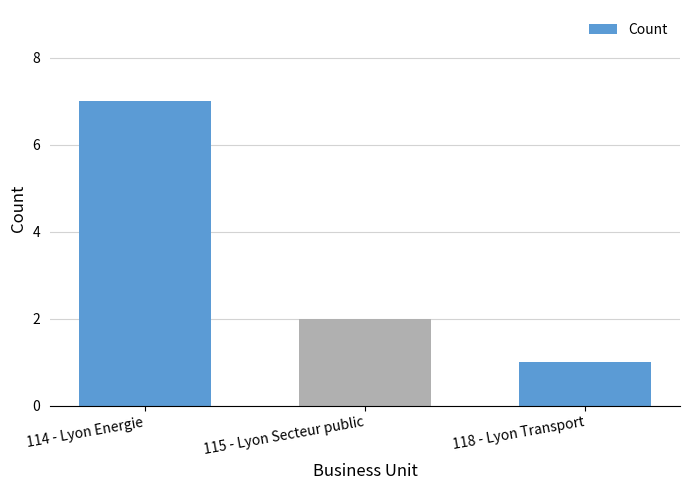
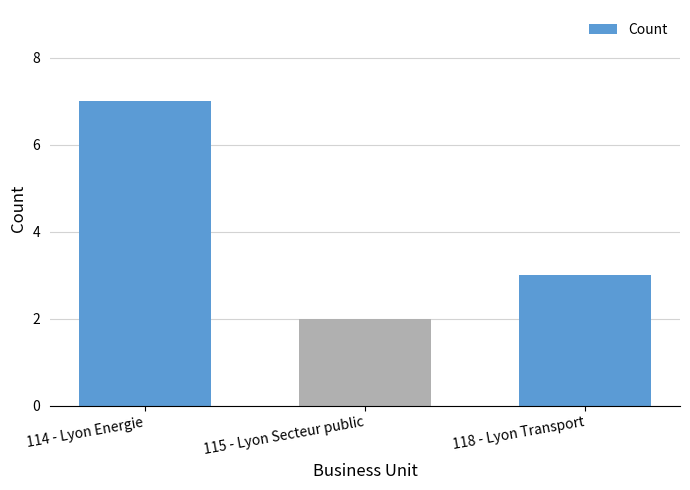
118 - Lyon Transport: 1 -> 3
